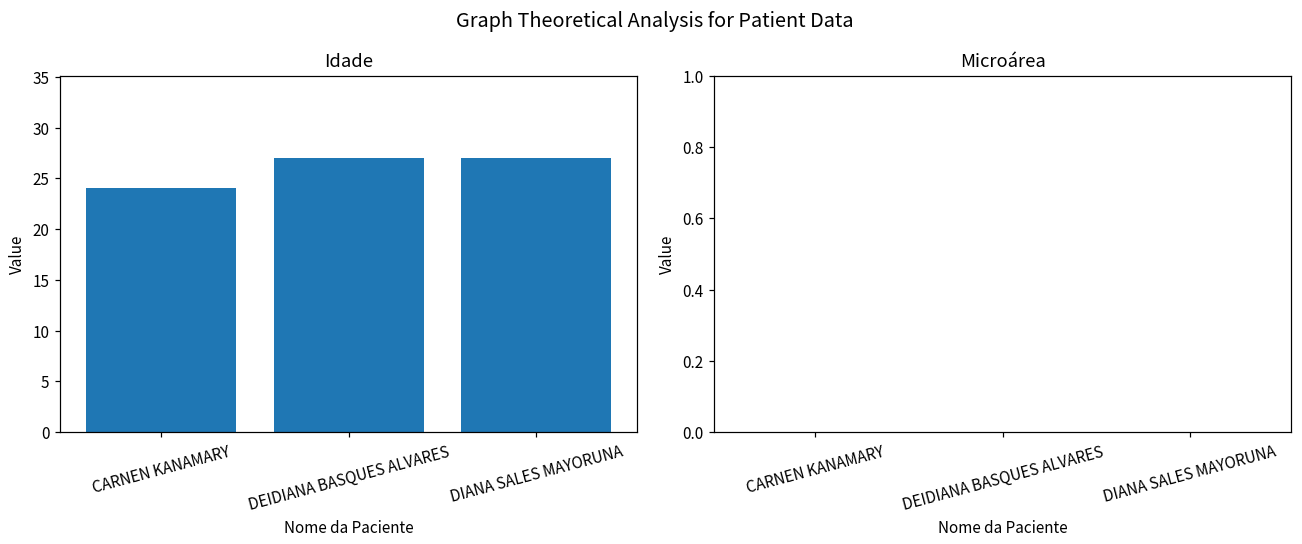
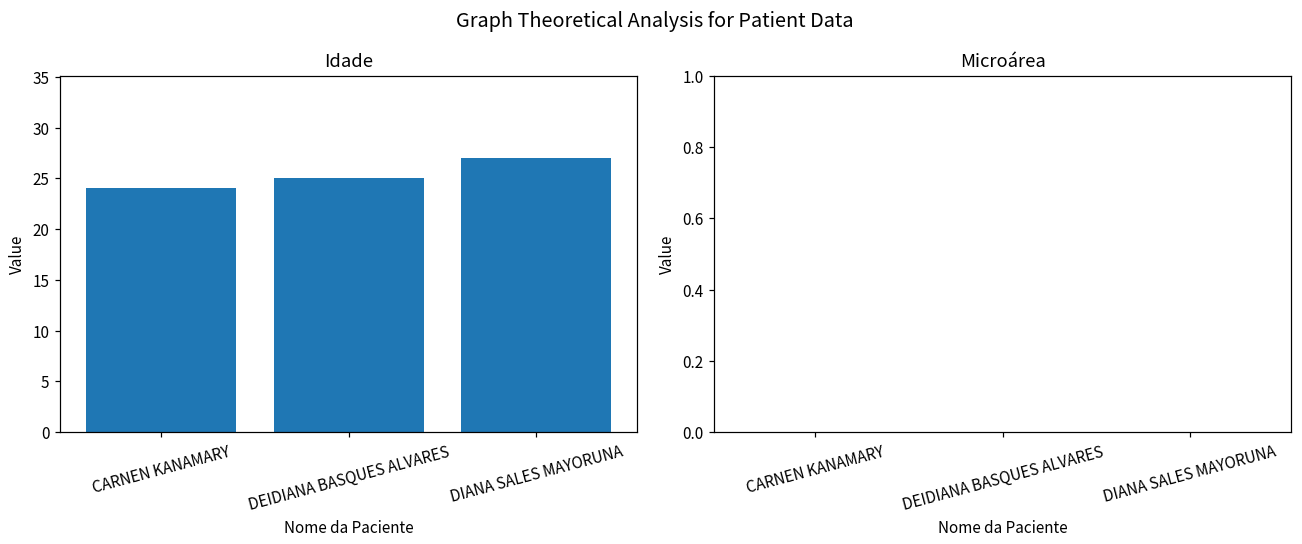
Idade, DEIDIANA BASQUES ALVARES: 27 -> 25
